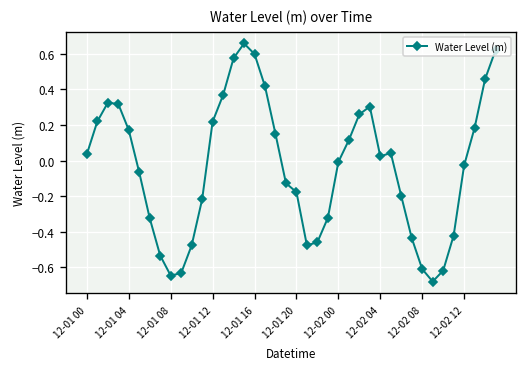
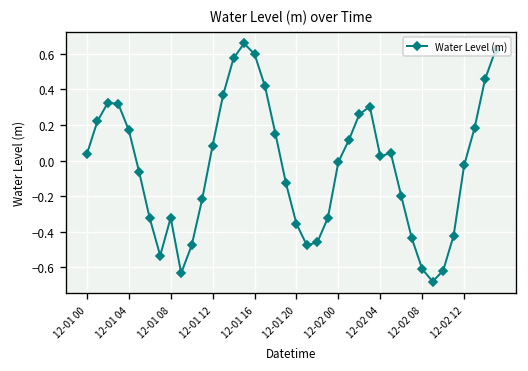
12-01 08: -0.65 -> -0.32
12-01 12: 0.22 -> 0.08
12-01 20: -0.18 -> -0.35
